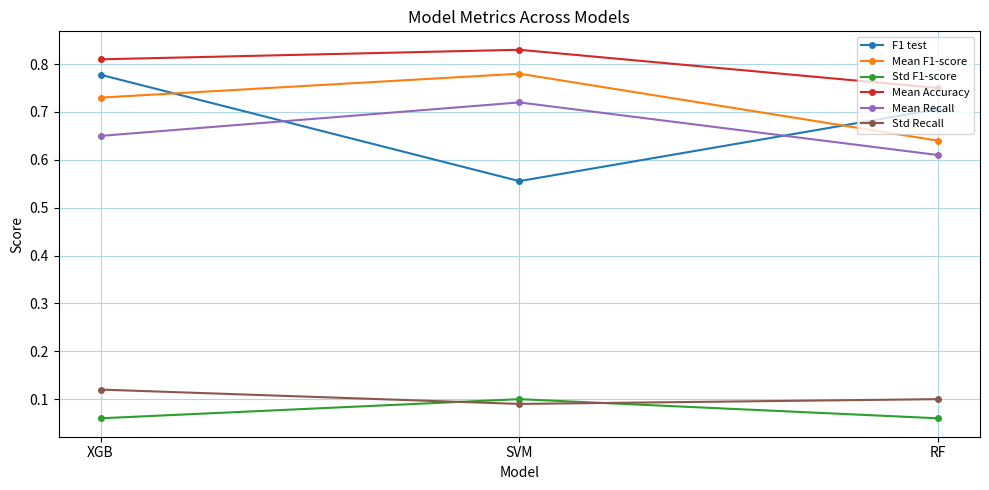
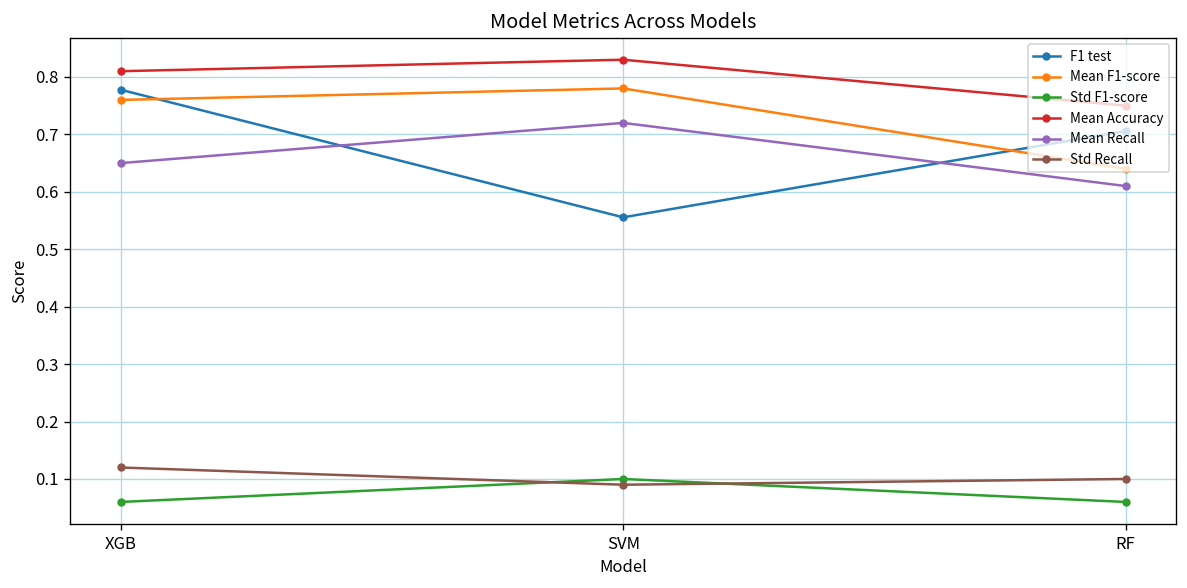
Mean F1-score, XGB: 0.73 -> 0.76
